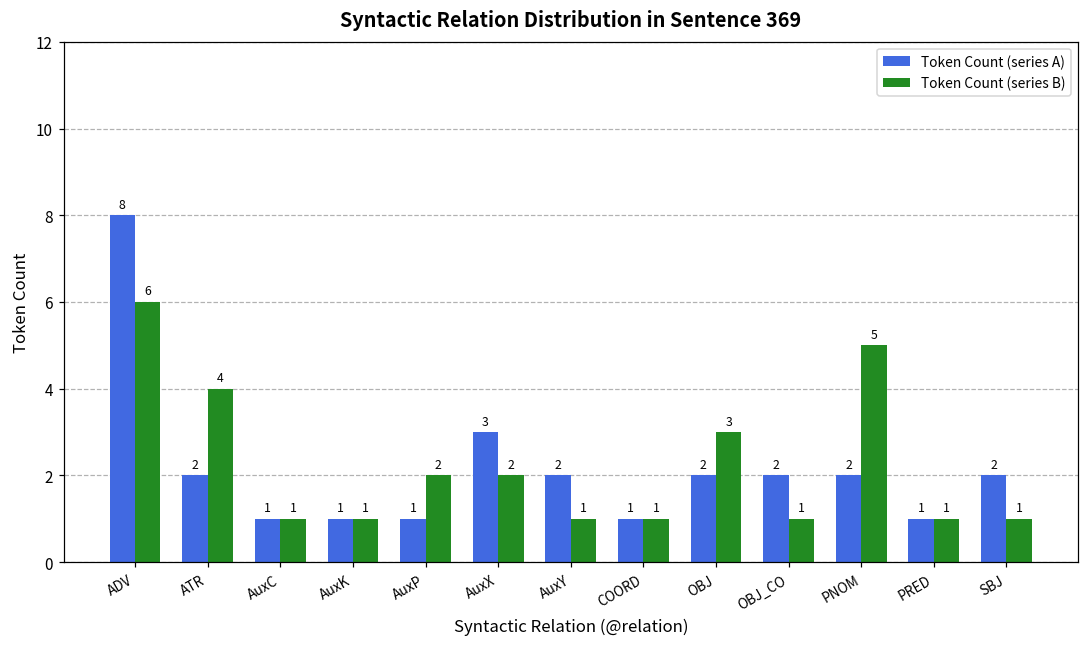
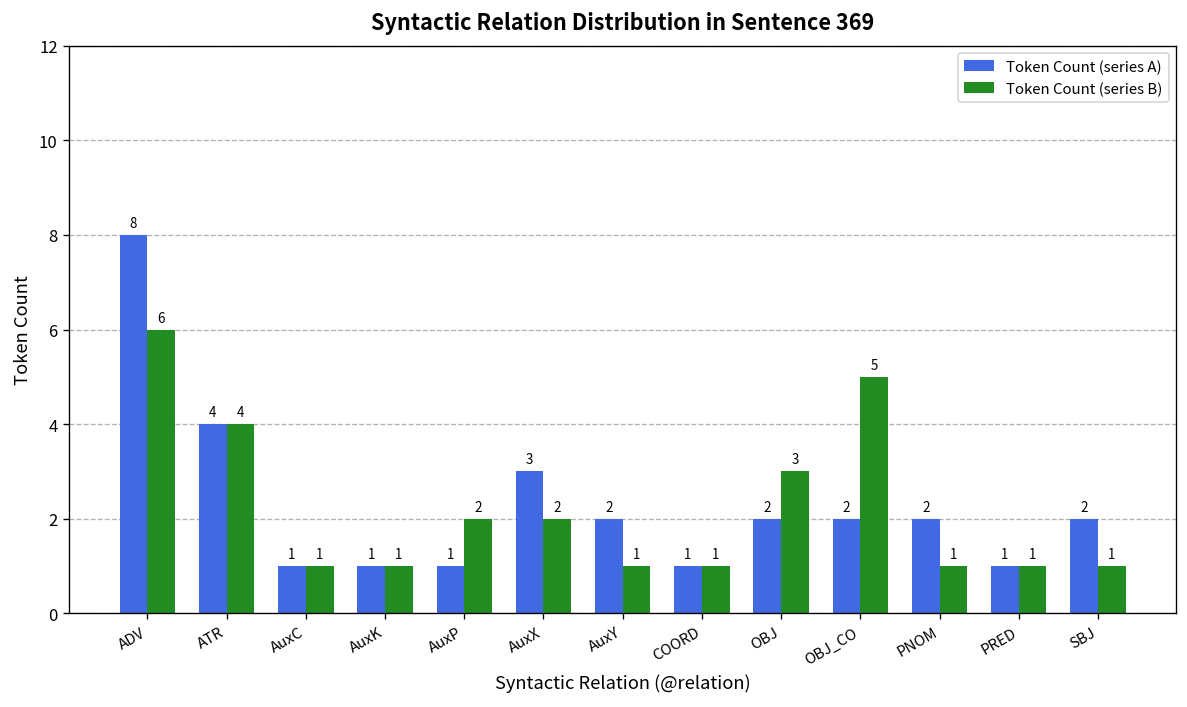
Token Count (series A), ATR: 2 -> 4
Token Count (series B), OBJ_CO: 1 -> 5
Token Count (series B), PNOM: 5 -> 1
